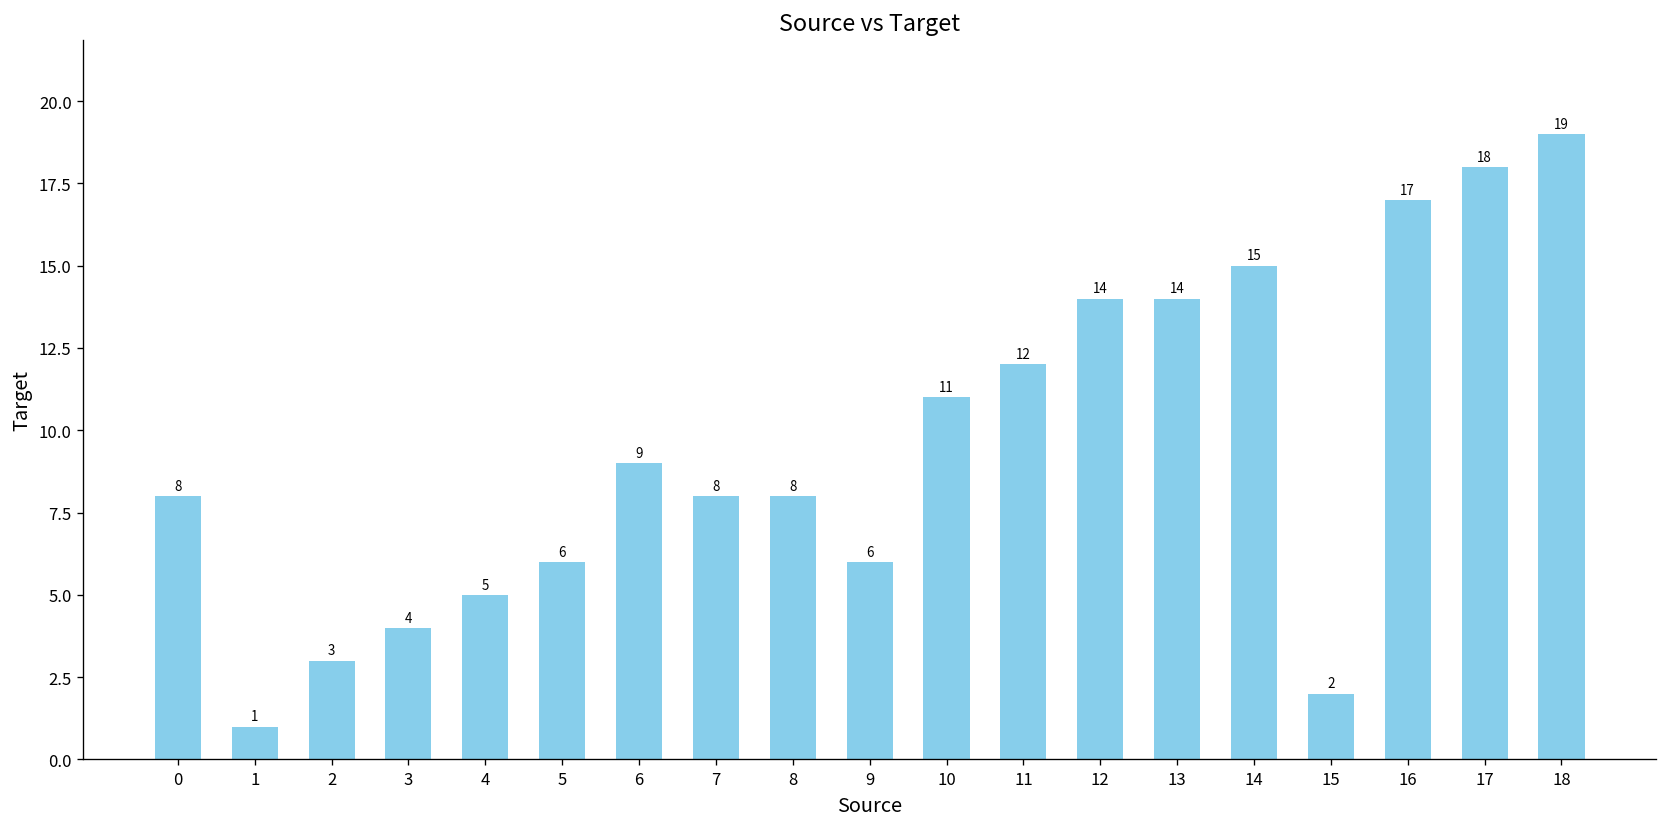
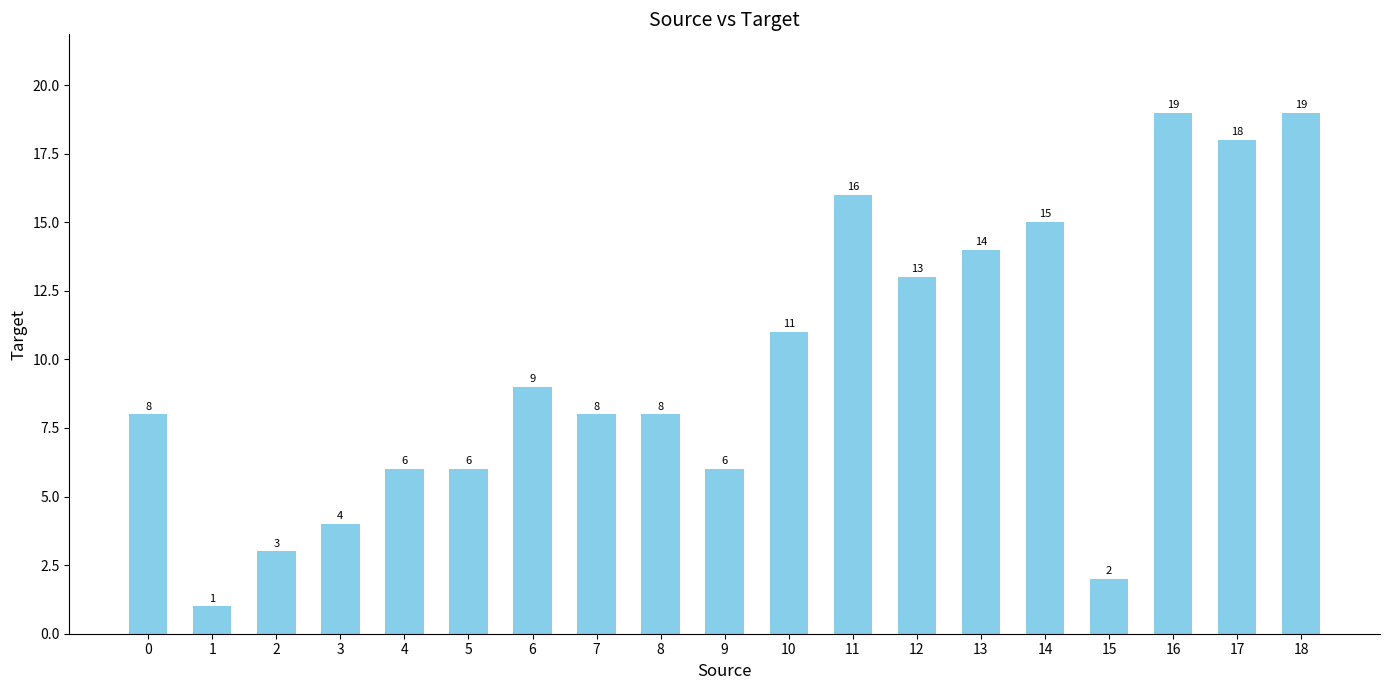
4: 5 -> 6
11: 12 -> 16
12: 14 -> 13
16: 17 -> 19
